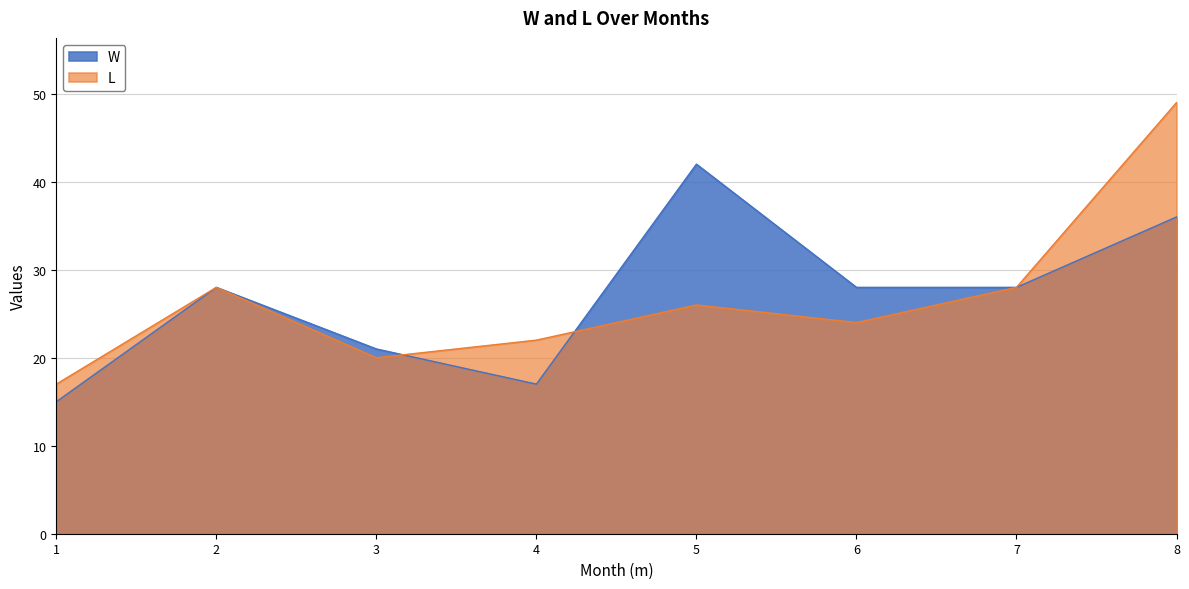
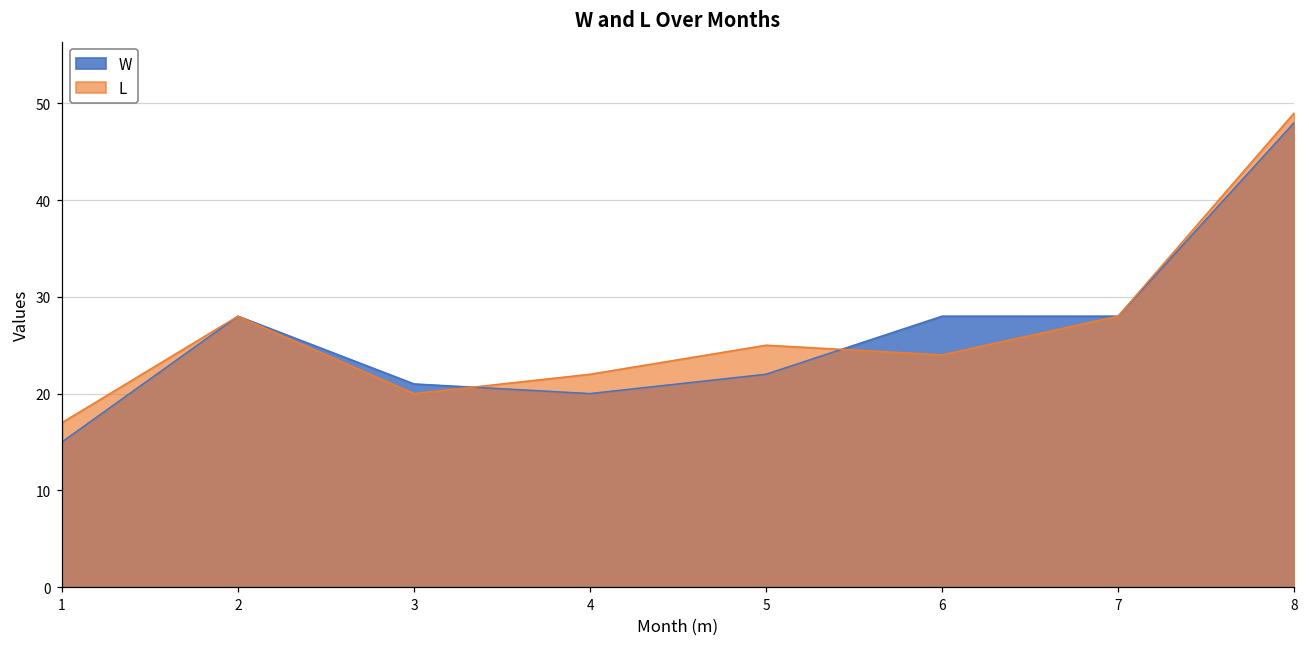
W, 4: 17 -> 20
W, 5: 42 -> 22
L, 5: 26 -> 25
W, 8: 36 -> 48
